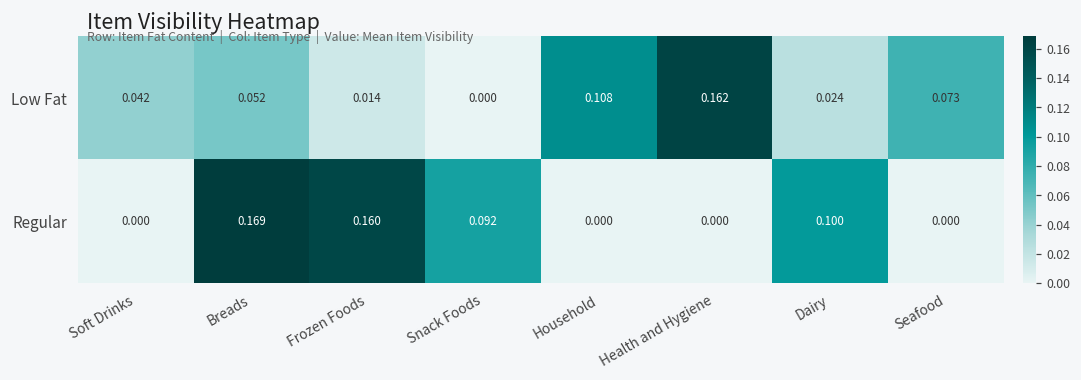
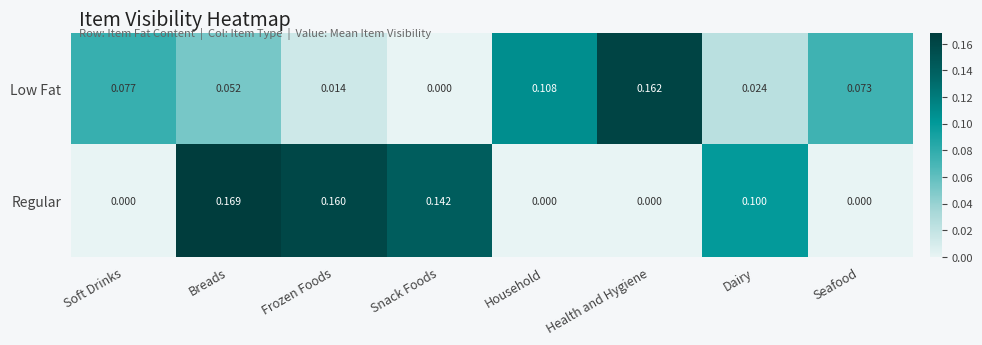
Low Fat, Soft Drinks: 0.042 -> 0.077
Regular, Snack Foods: 0.092 -> 0.142
